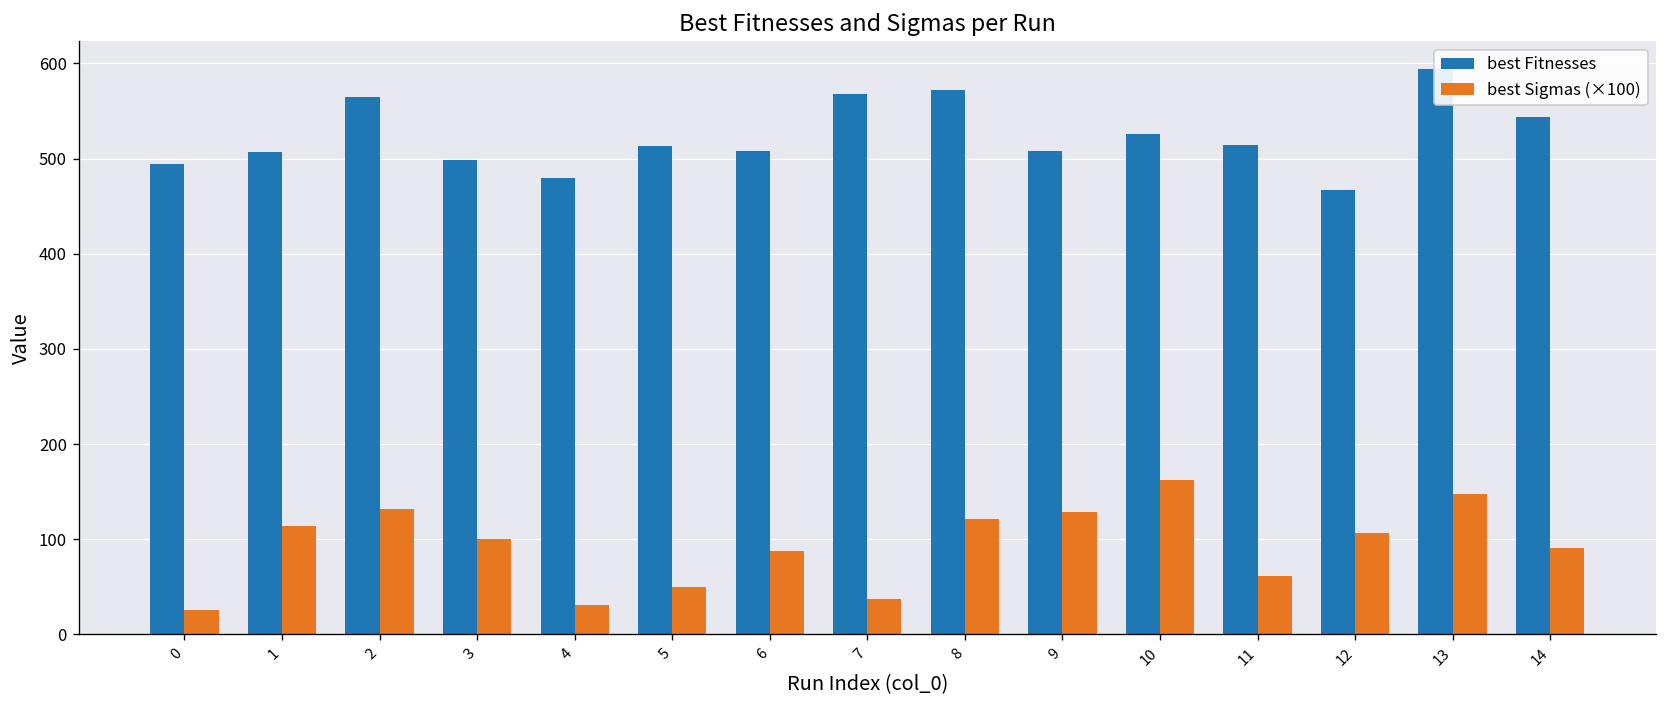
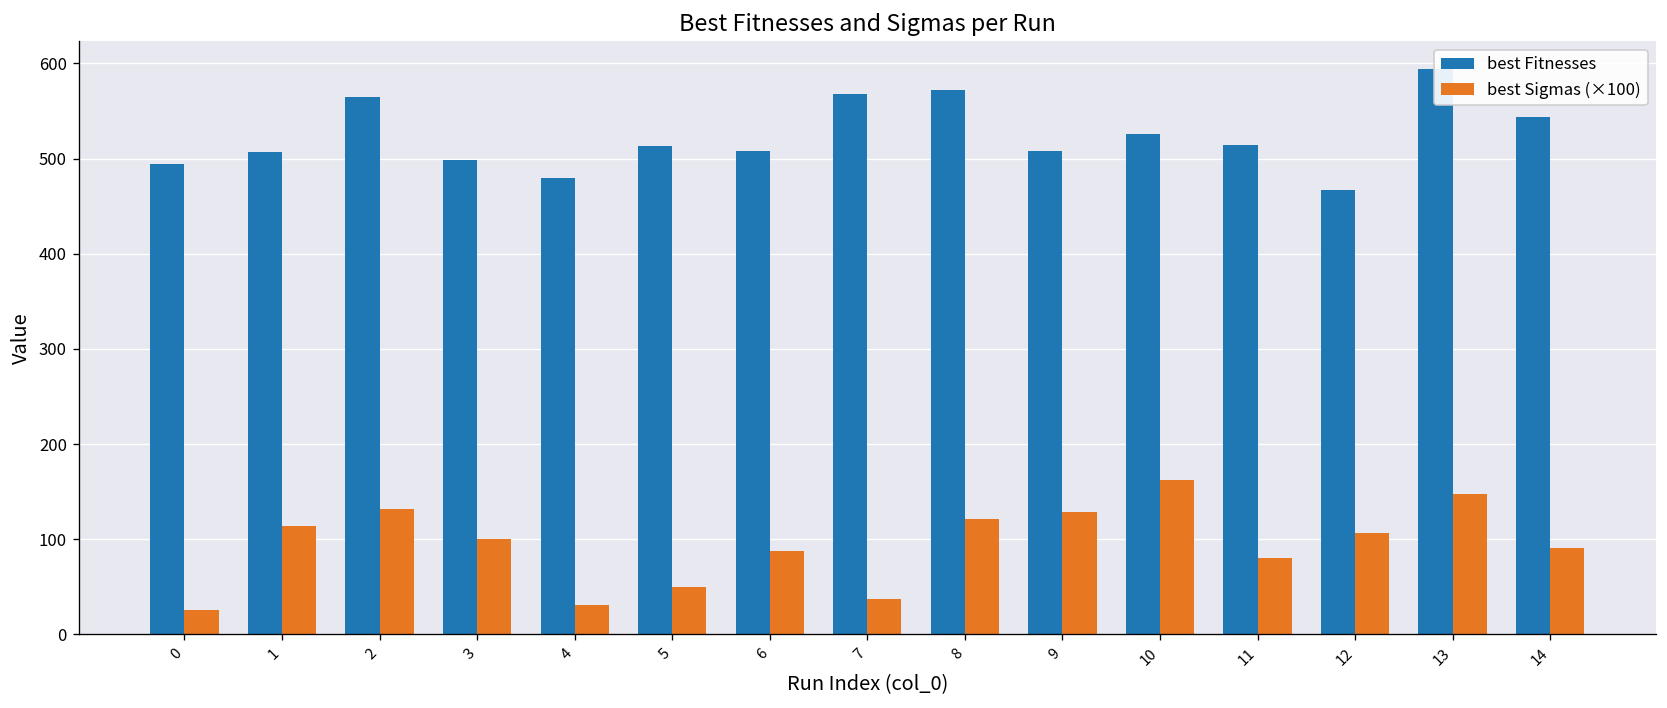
best Sigmas (×100), 11: 60 -> 80
